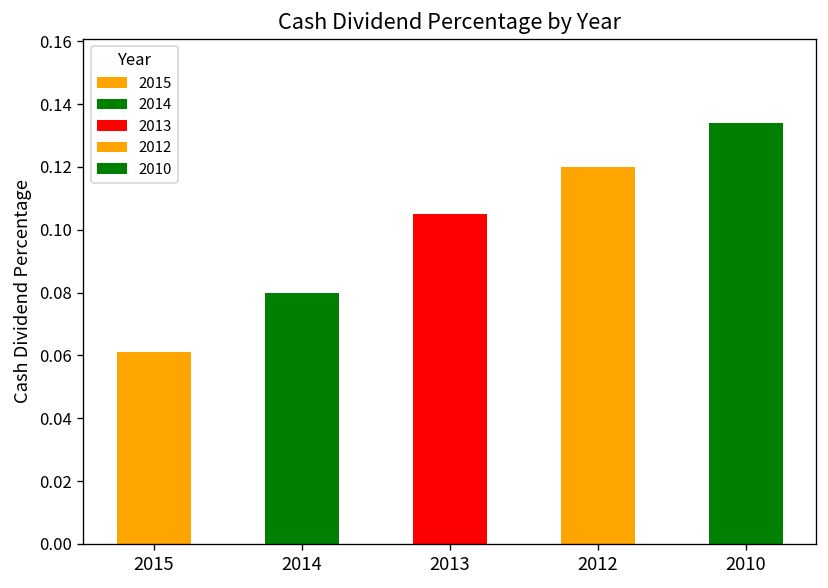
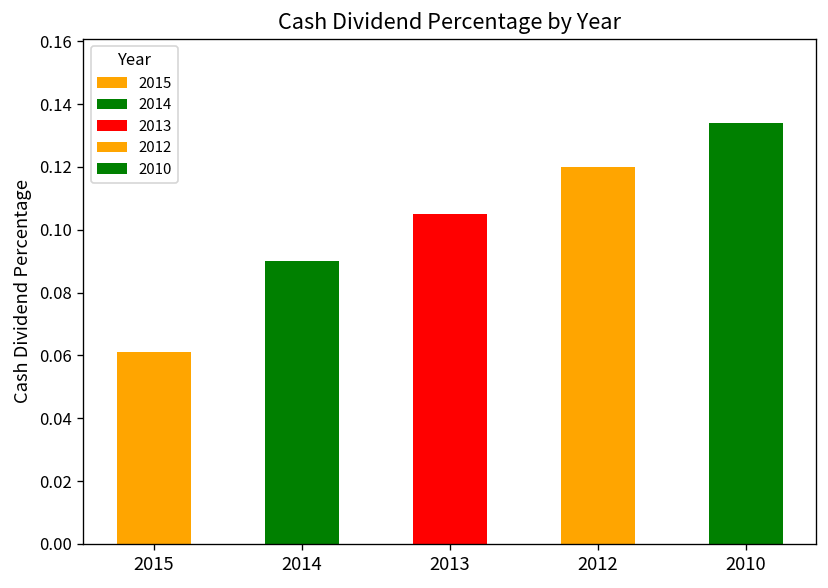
2014: 0.08 -> 0.09
